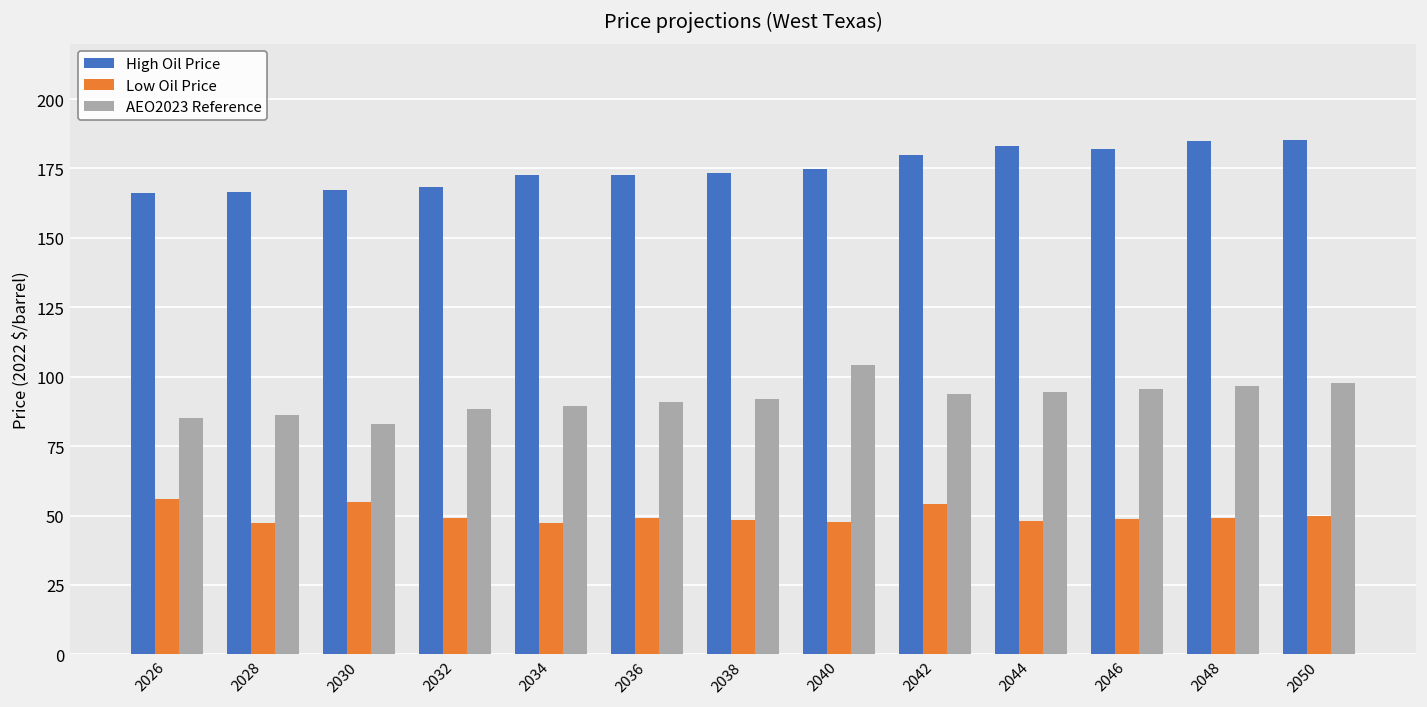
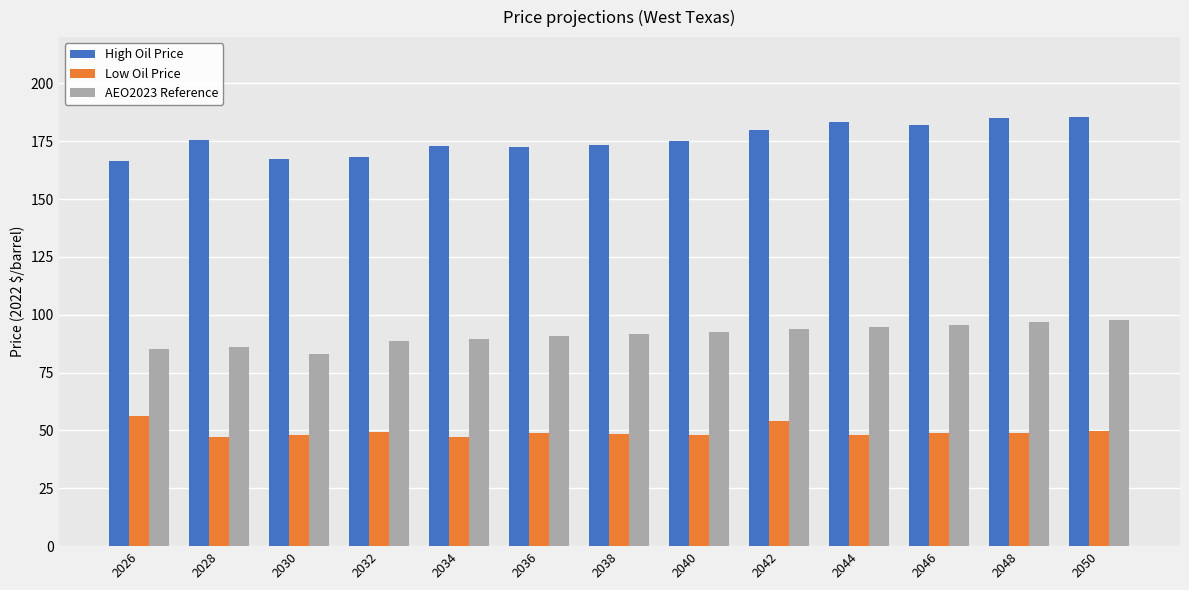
High Oil Price, 2028: 166 -> 175
Low Oil Price, 2030: 55 -> 48
AEO2023 Reference, 2040: 104 -> 93
